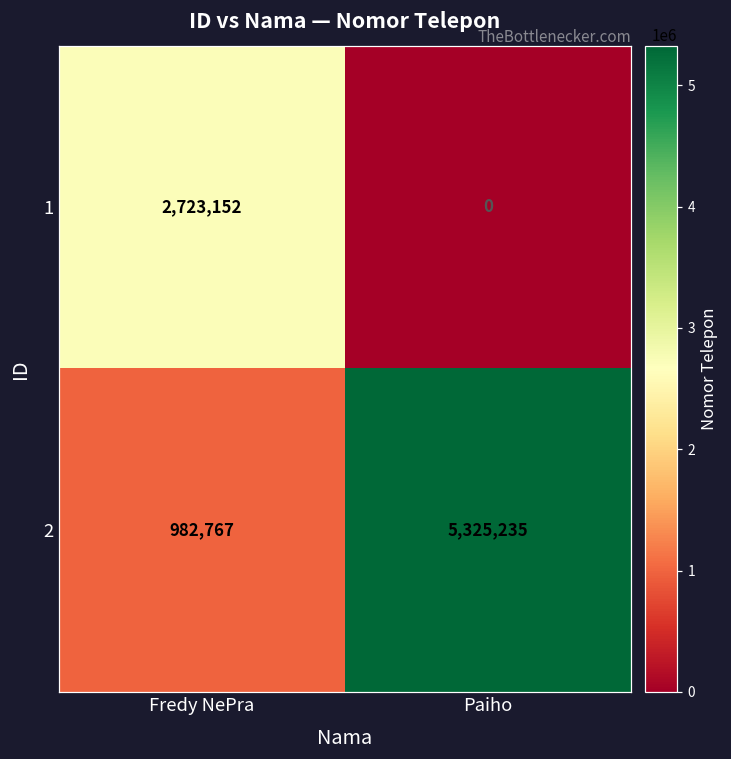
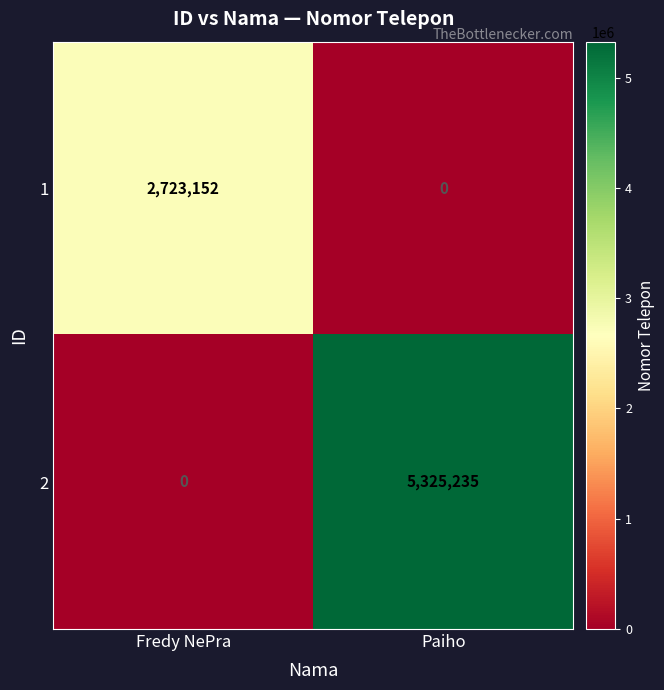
2, Fredy NePra: 982,767 -> 0
